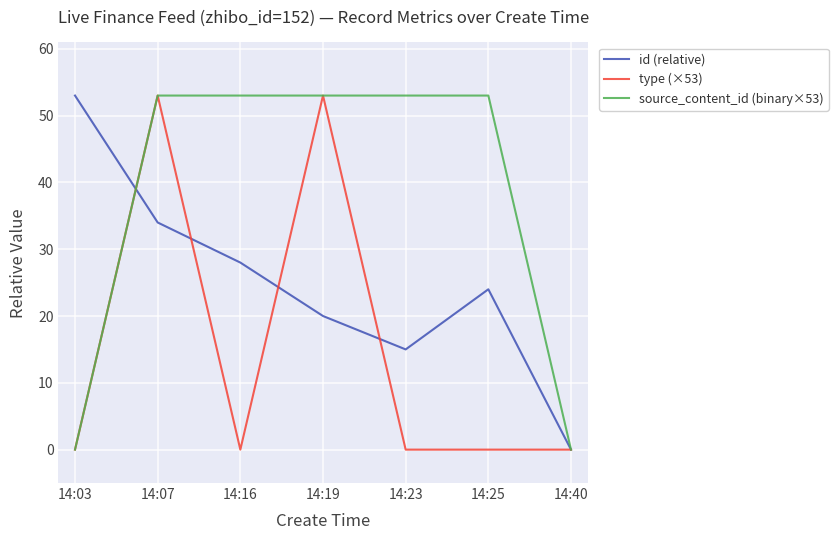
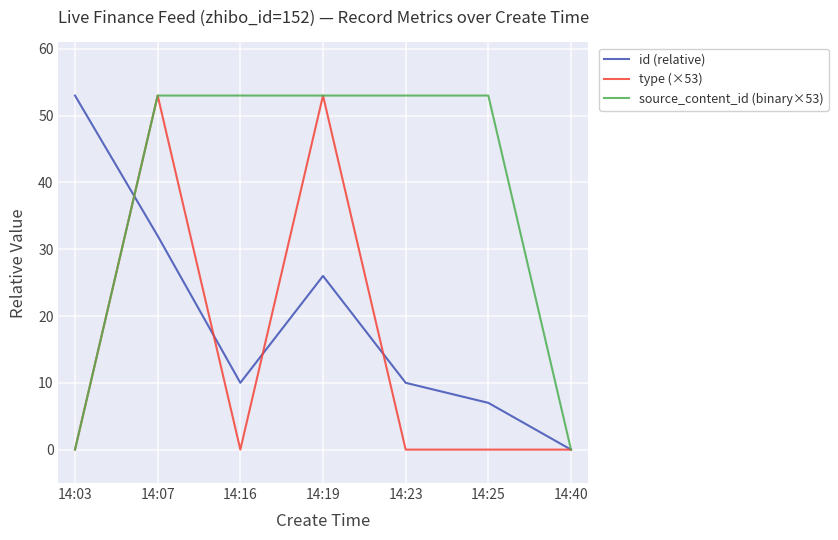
id (relative), 14:07: 34 -> 32
id (relative), 14:16: 28 -> 10
id (relative), 14:19: 20 -> 26
id (relative), 14:23: 15 -> 10
id (relative), 14:25: 24 -> 7
